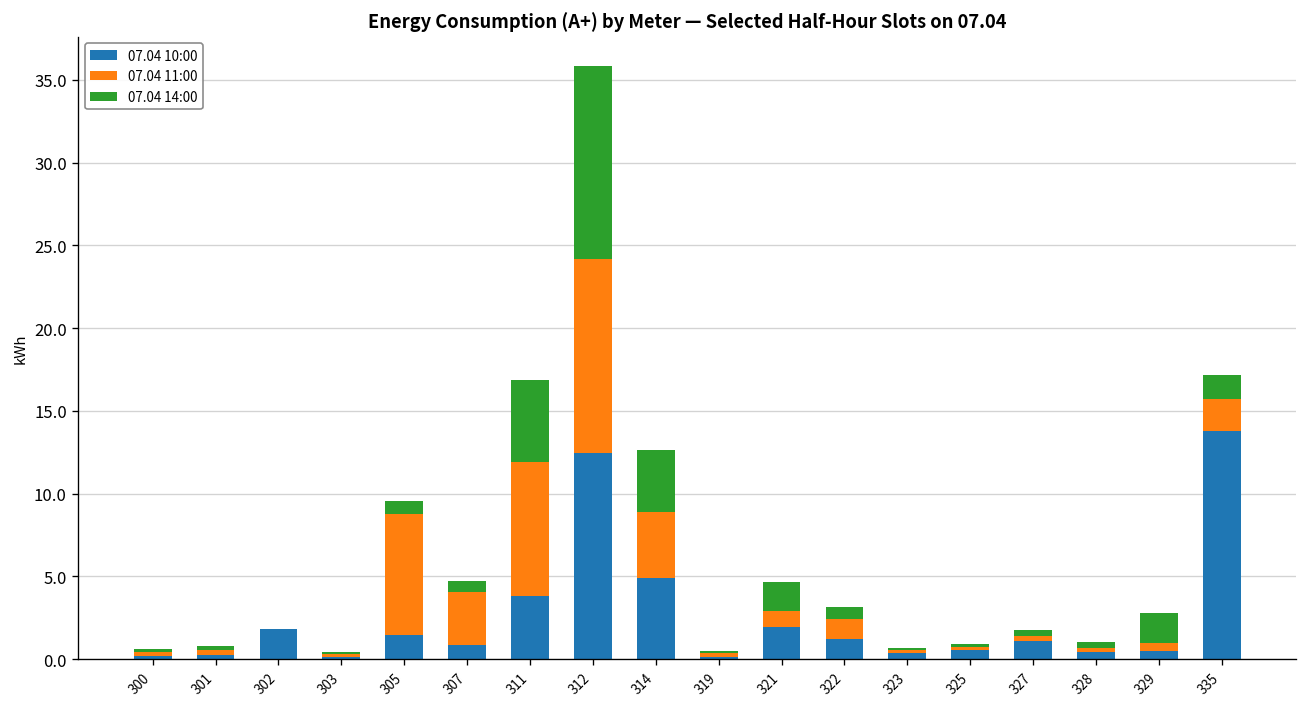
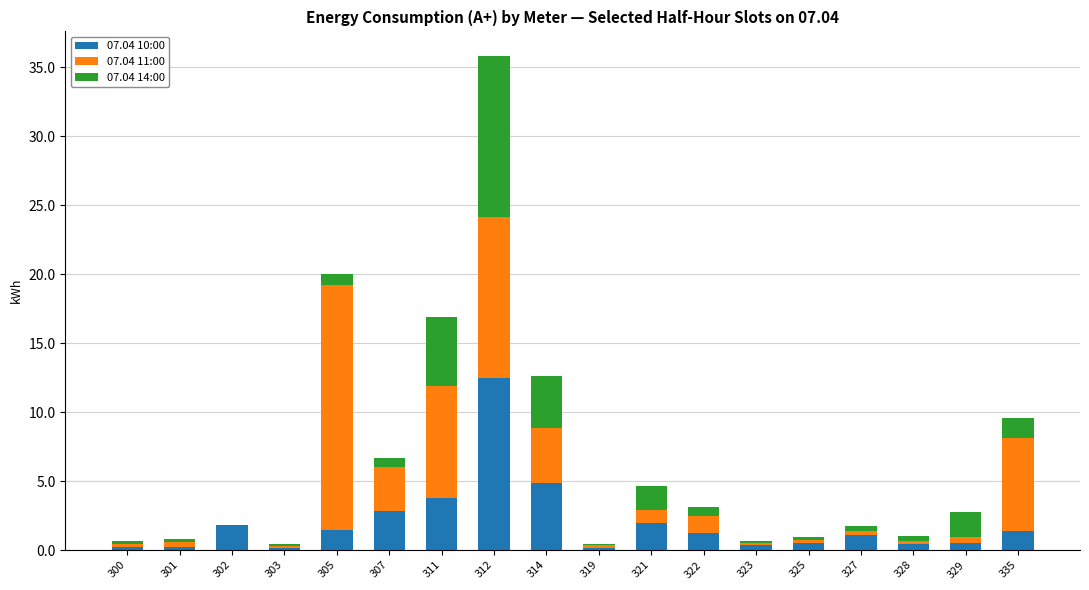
07.04 11:00, 305: 7.3 -> 17.8
07.04 10:00, 307: 0.9 -> 2.8
07.04 10:00, 335: 13.8 -> 1.4
07.04 11:00, 335: 1.9 -> 6.8
